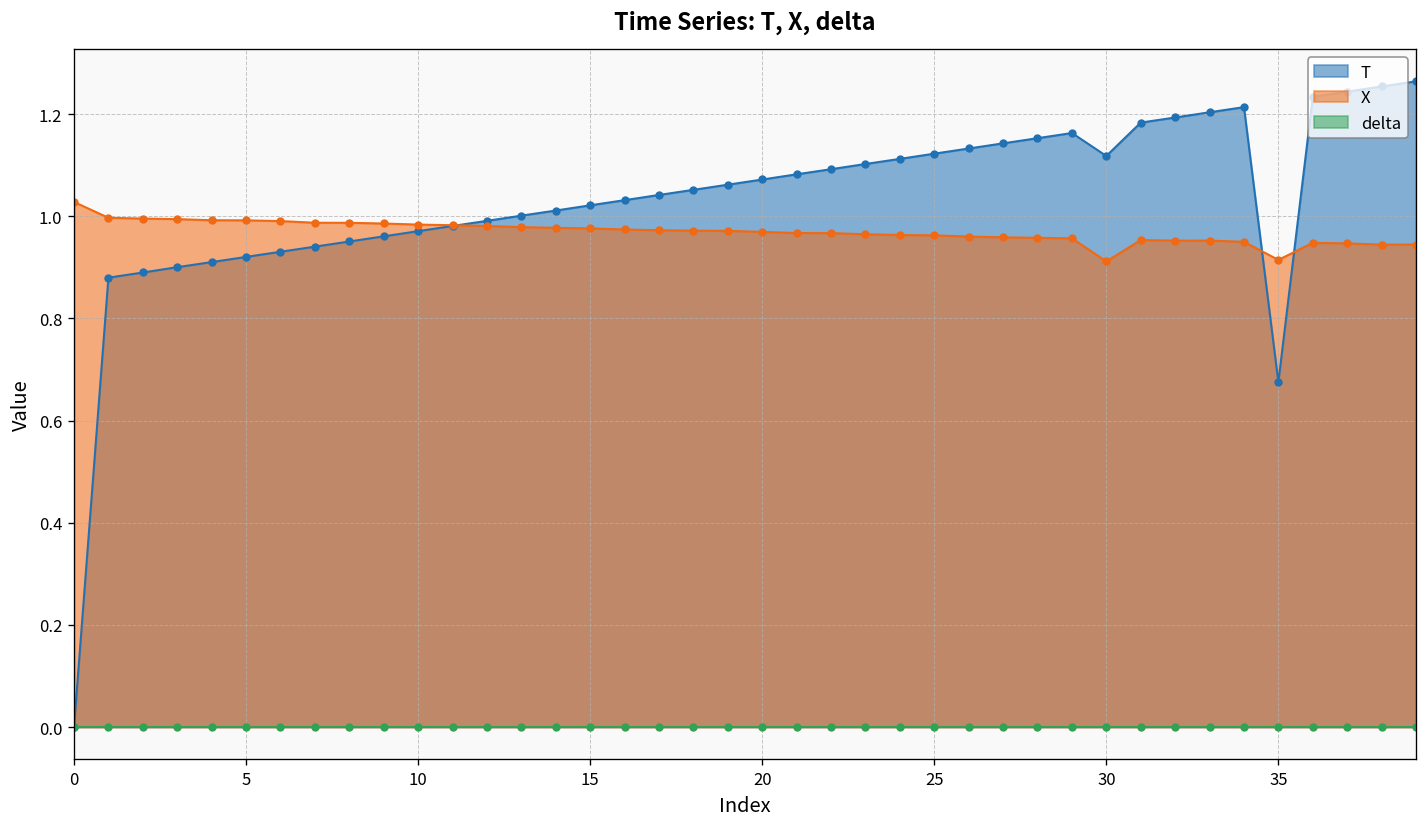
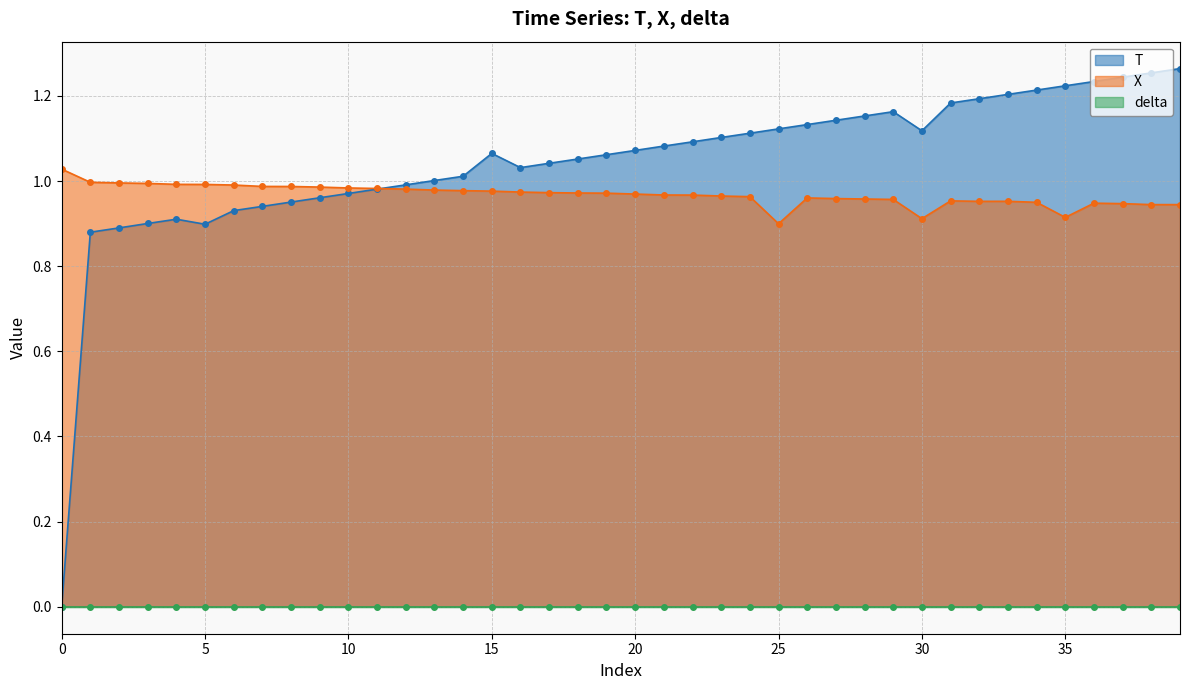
T, 5: 0.92 -> 0.90
T, 15: 1.02 -> 1.06
X, 25: 0.96 -> 0.90
T, 35: 0.68 -> 1.22
